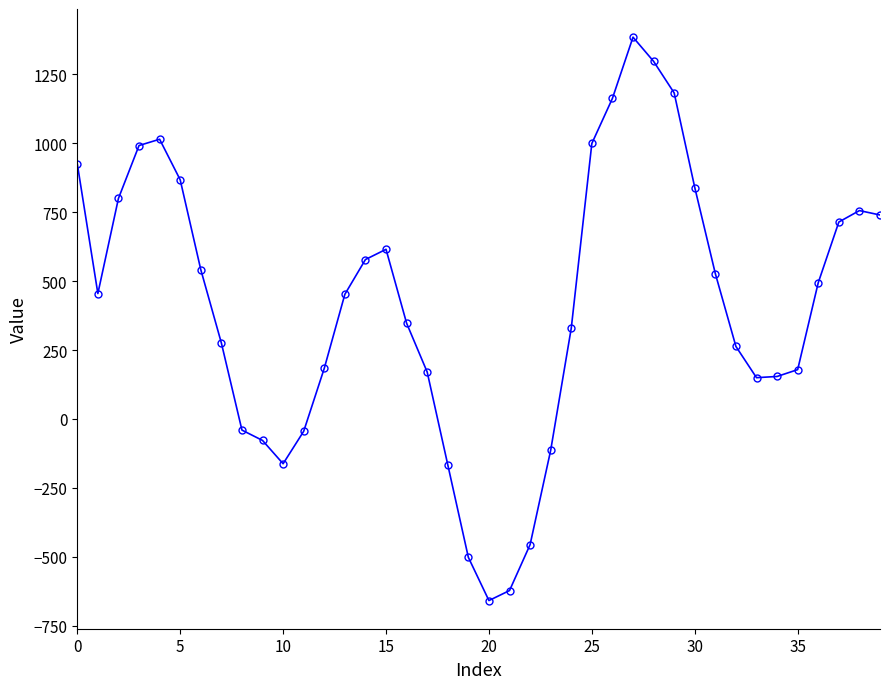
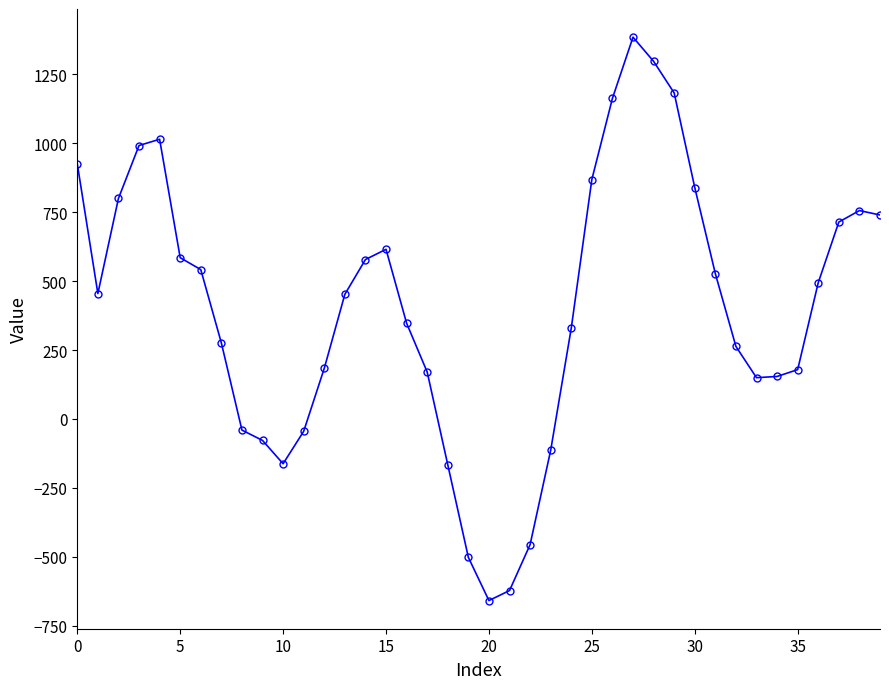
5: 870 -> 590
25: 1000 -> 870
